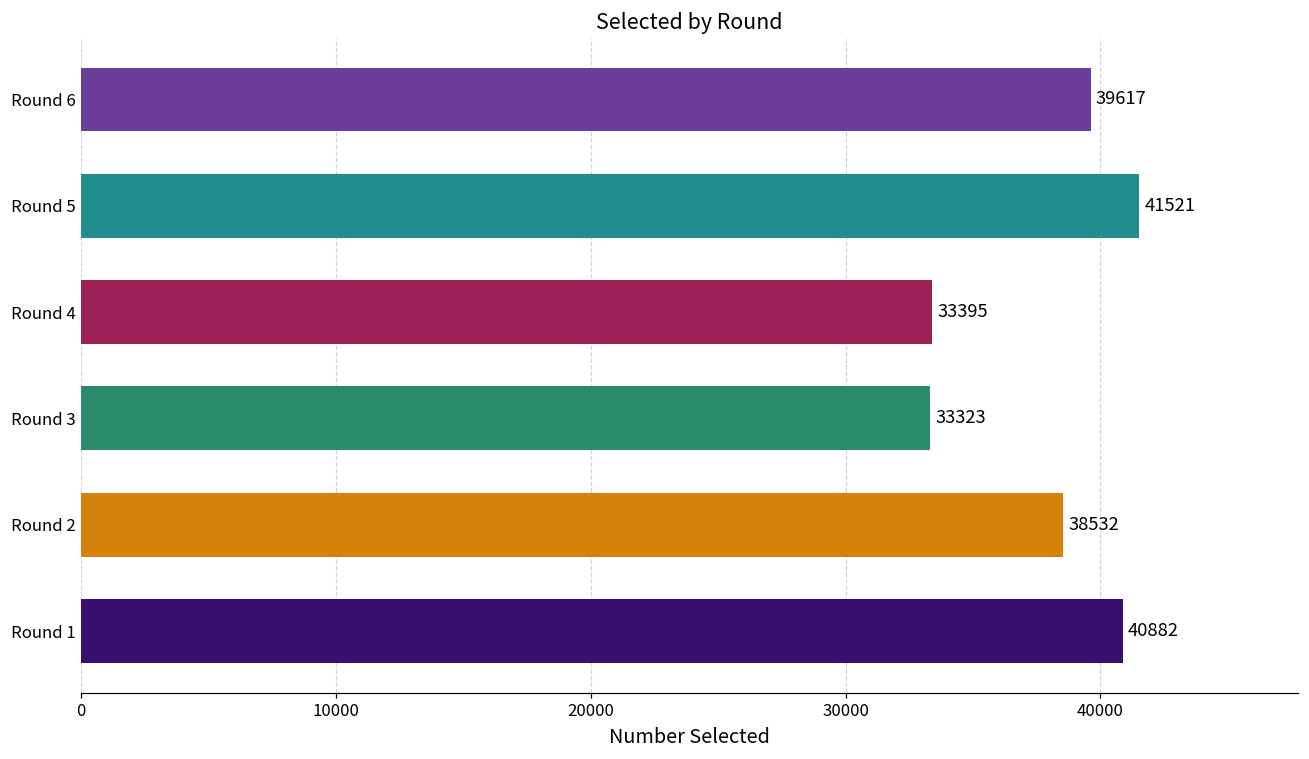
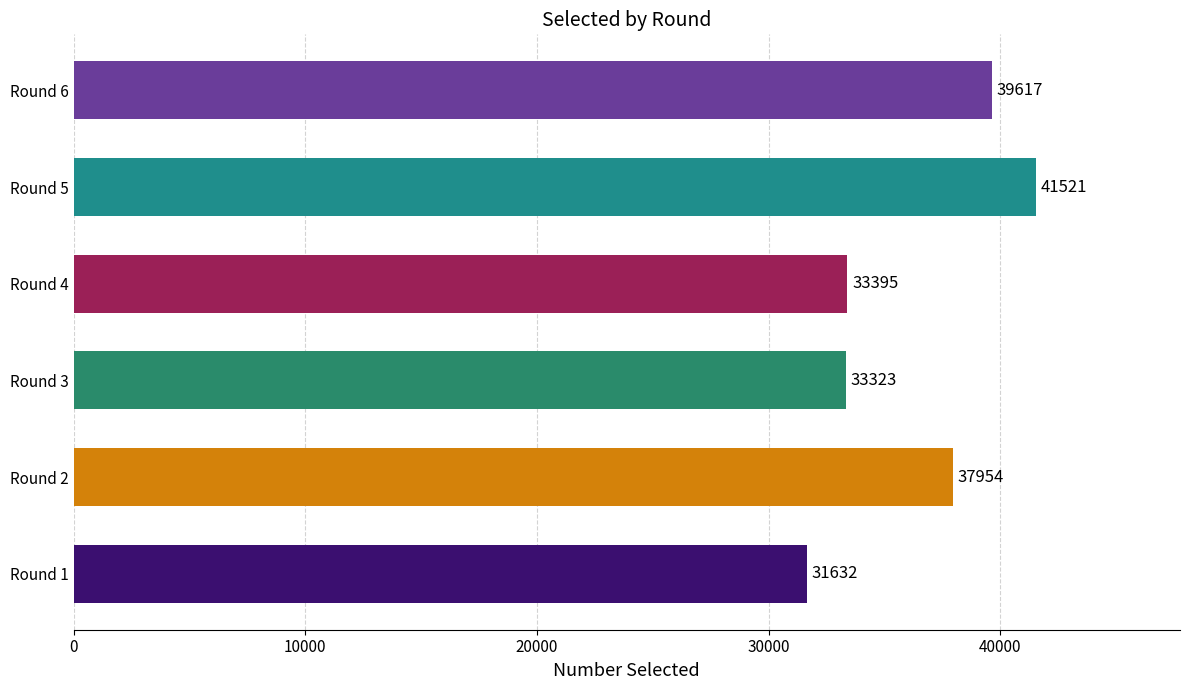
Round 2: 38532 -> 37954
Round 1: 40882 -> 31632
